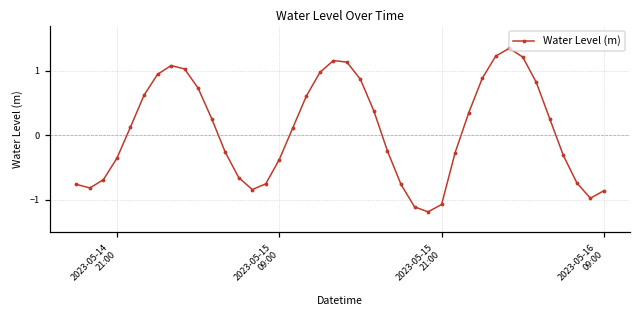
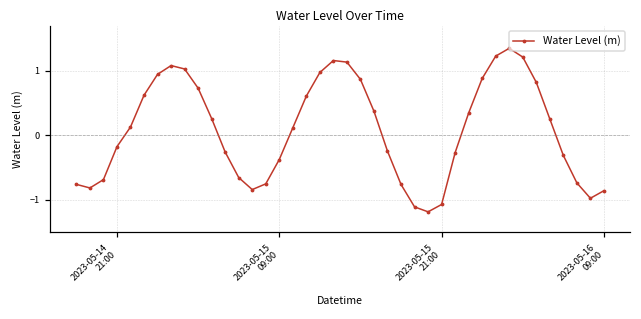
2023-05-14 21:00: -0.4 -> -0.2
